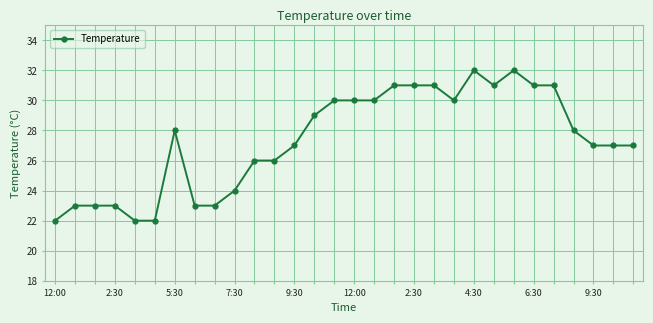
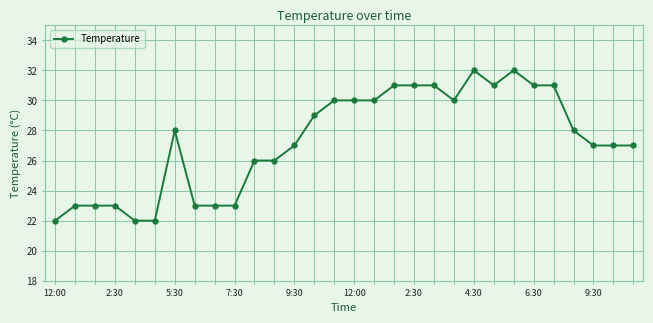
7:30: 24 -> 23
